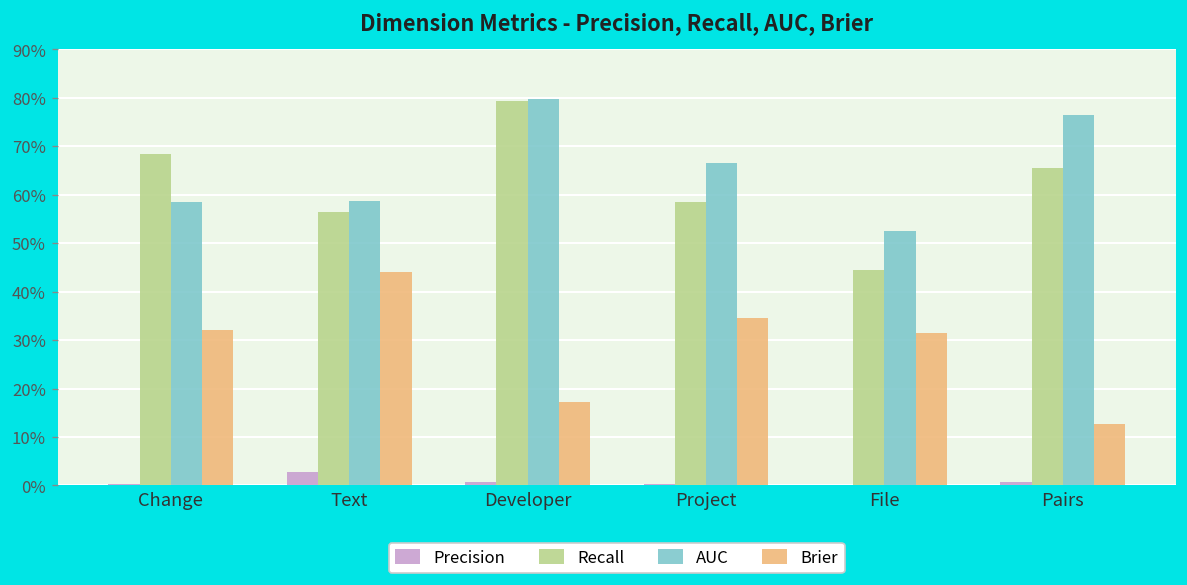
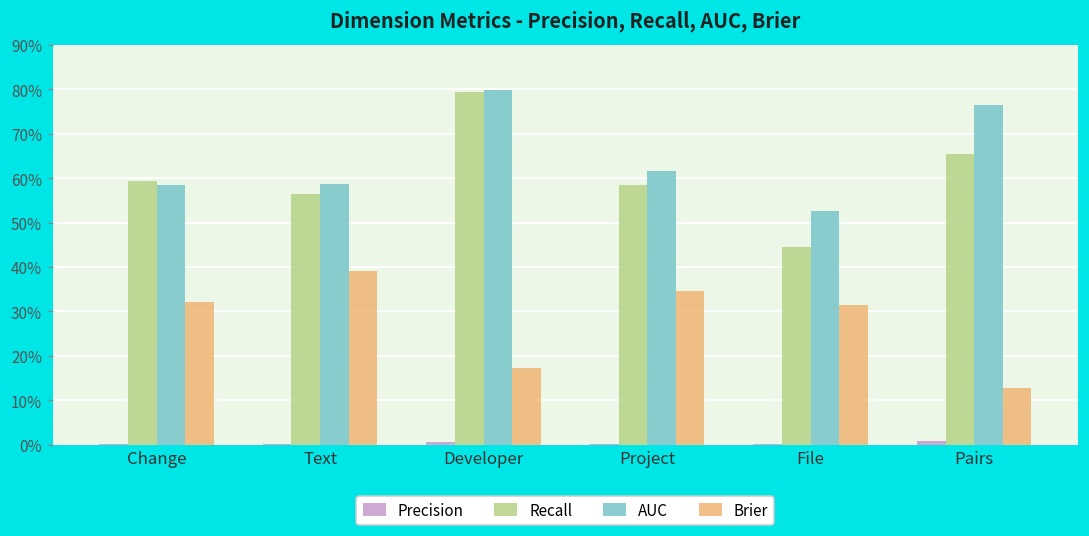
Recall, Change: 68% -> 59%
Precision, Text: 3% -> 0%
Brier, Text: 44% -> 39%
AUC, Project: 67% -> 62%
